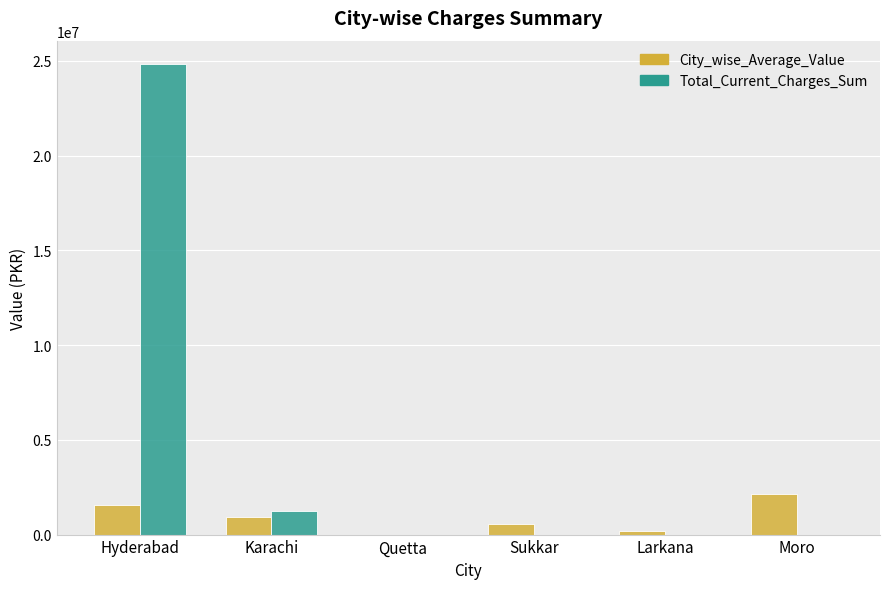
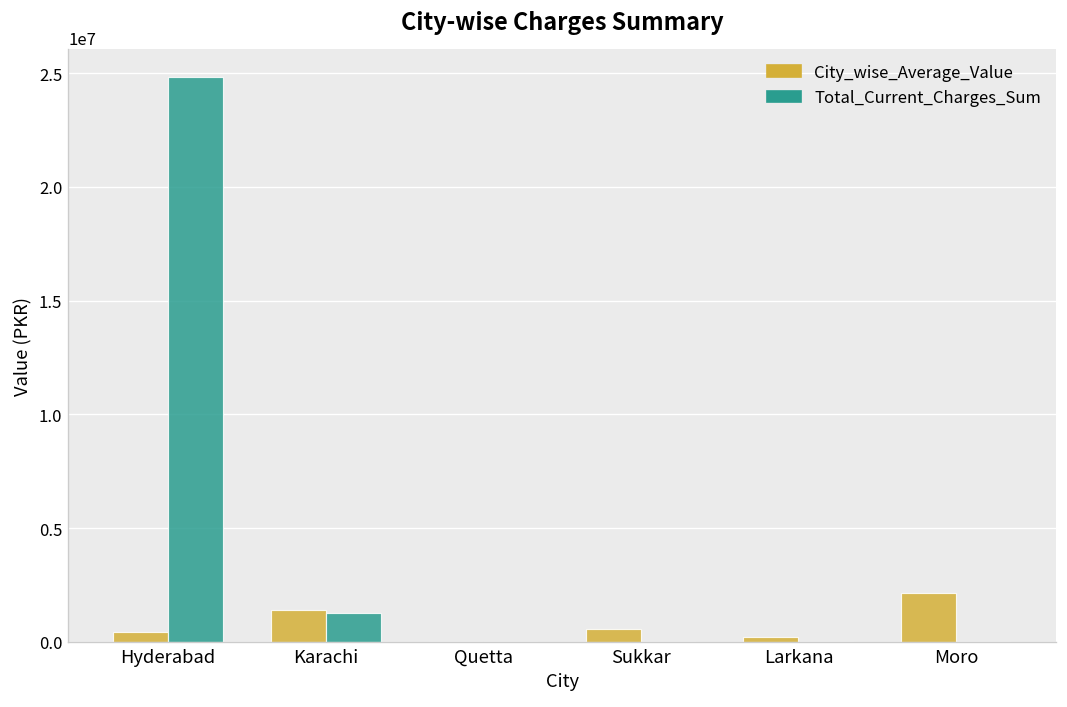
City_wise_Average_Value, Hyderabad: 1600000 -> 400000
City_wise_Average_Value, Karachi: 900000 -> 1400000
